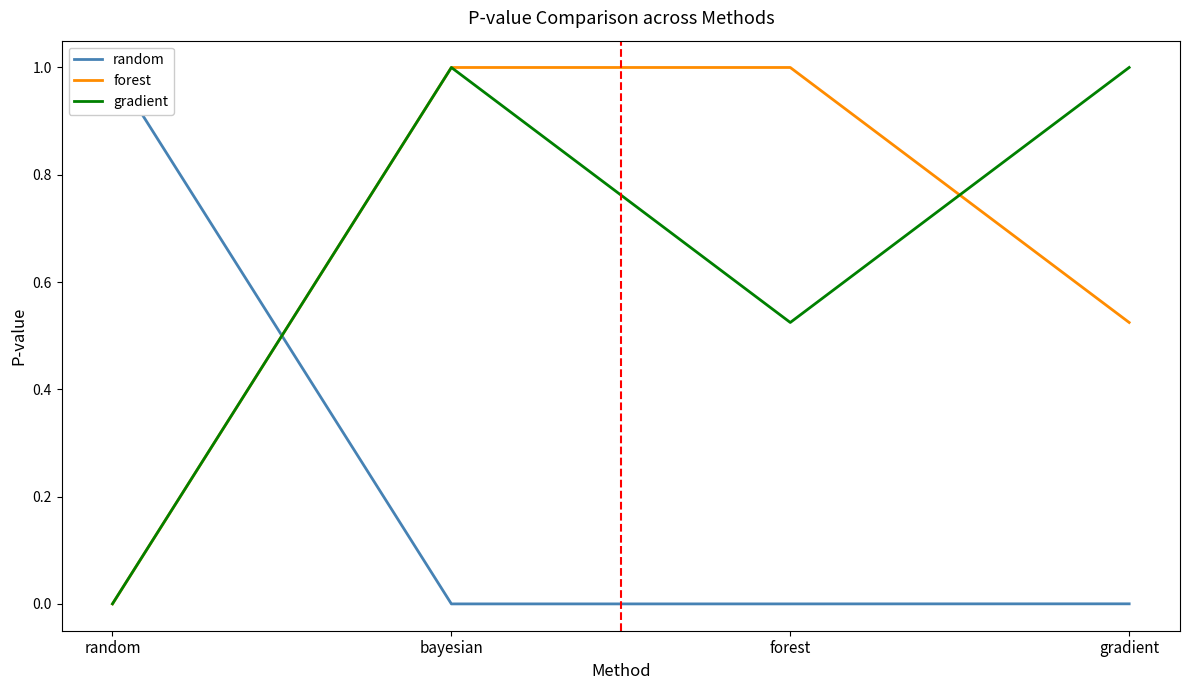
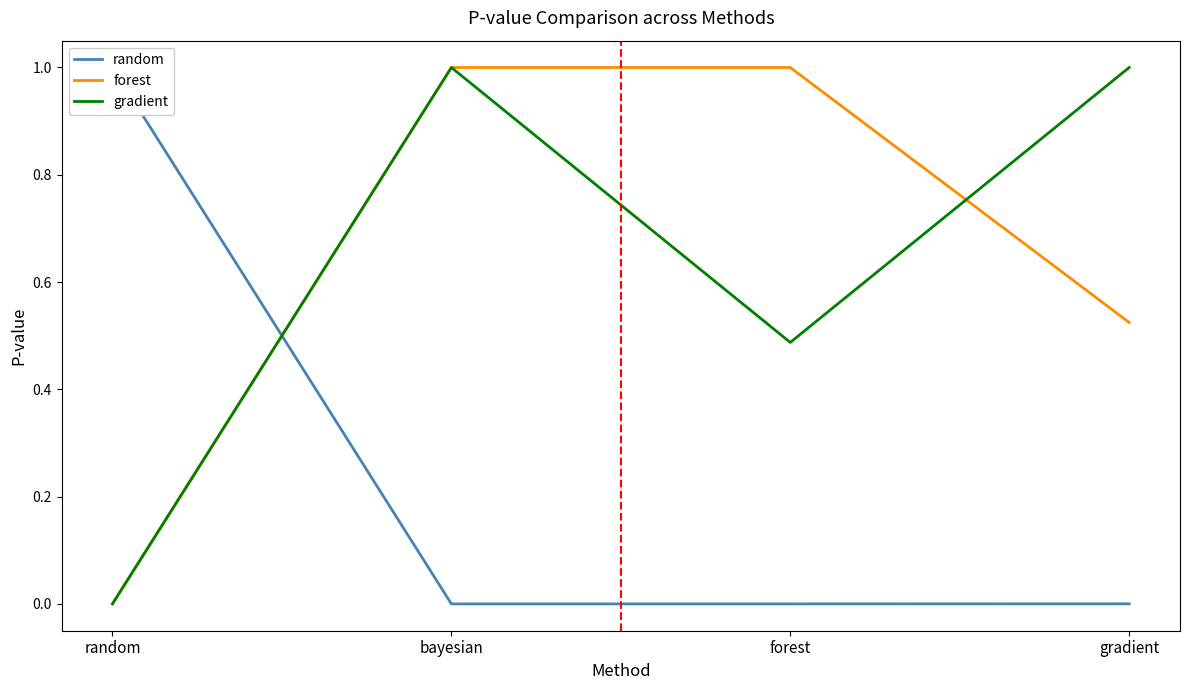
gradient, forest: 0.52 -> 0.49
